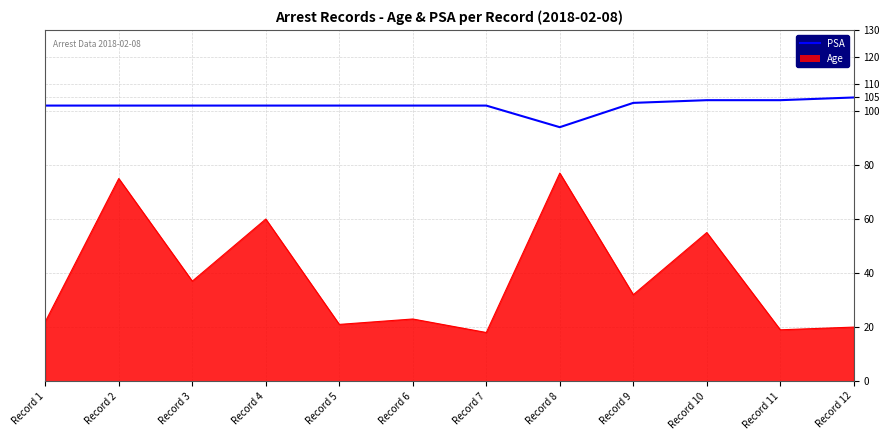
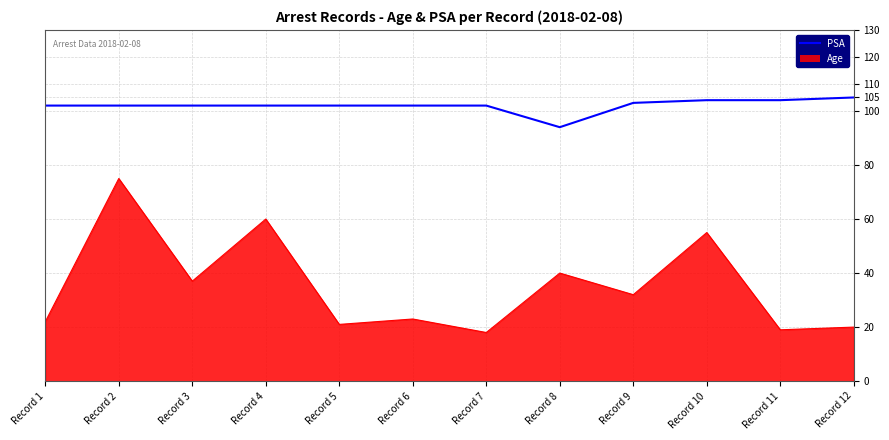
Age, Record 8: 77 -> 40
